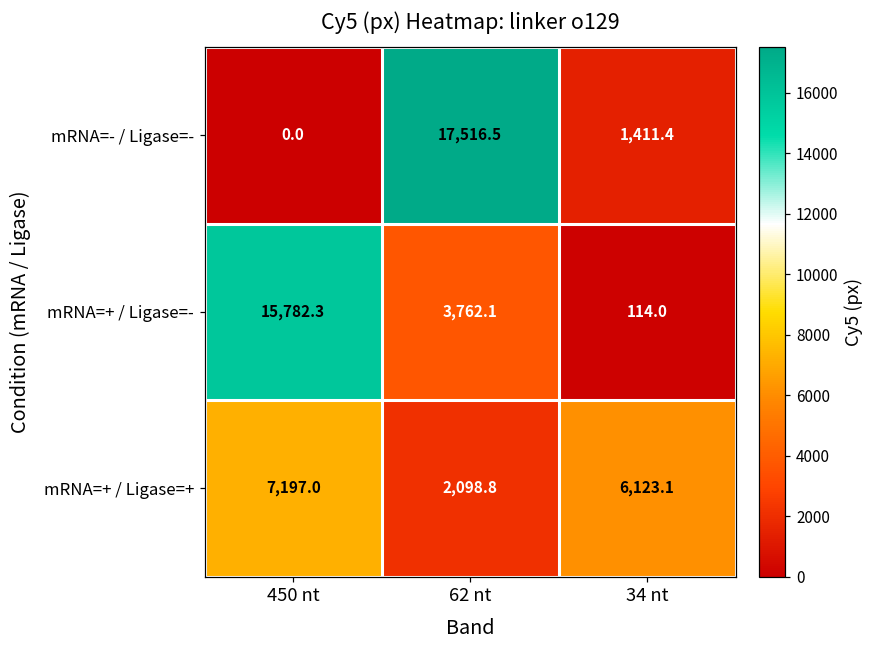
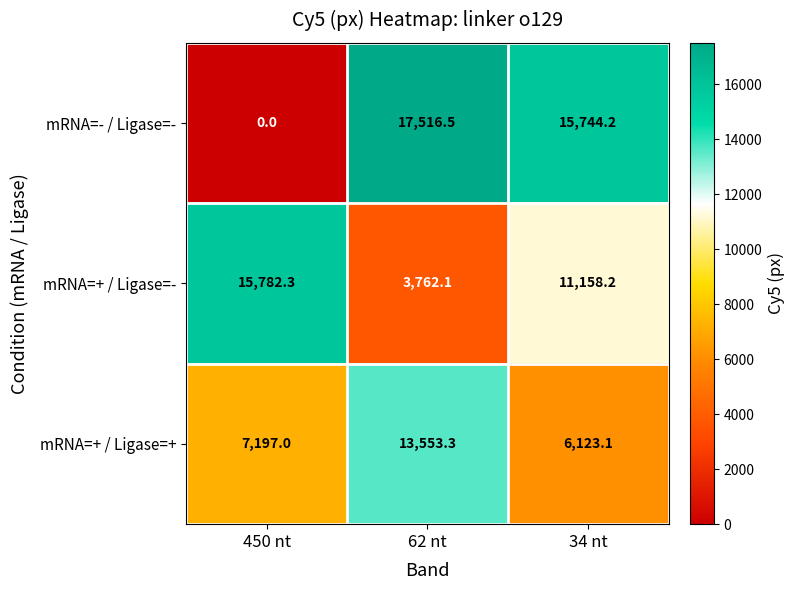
mRNA=- / Ligase=-, 34 nt: 1,411.4 -> 15,744.2
mRNA=+ / Ligase=-, 34 nt: 114.0 -> 11,158.2
mRNA=+ / Ligase=+, 62 nt: 2,098.8 -> 13,553.3
